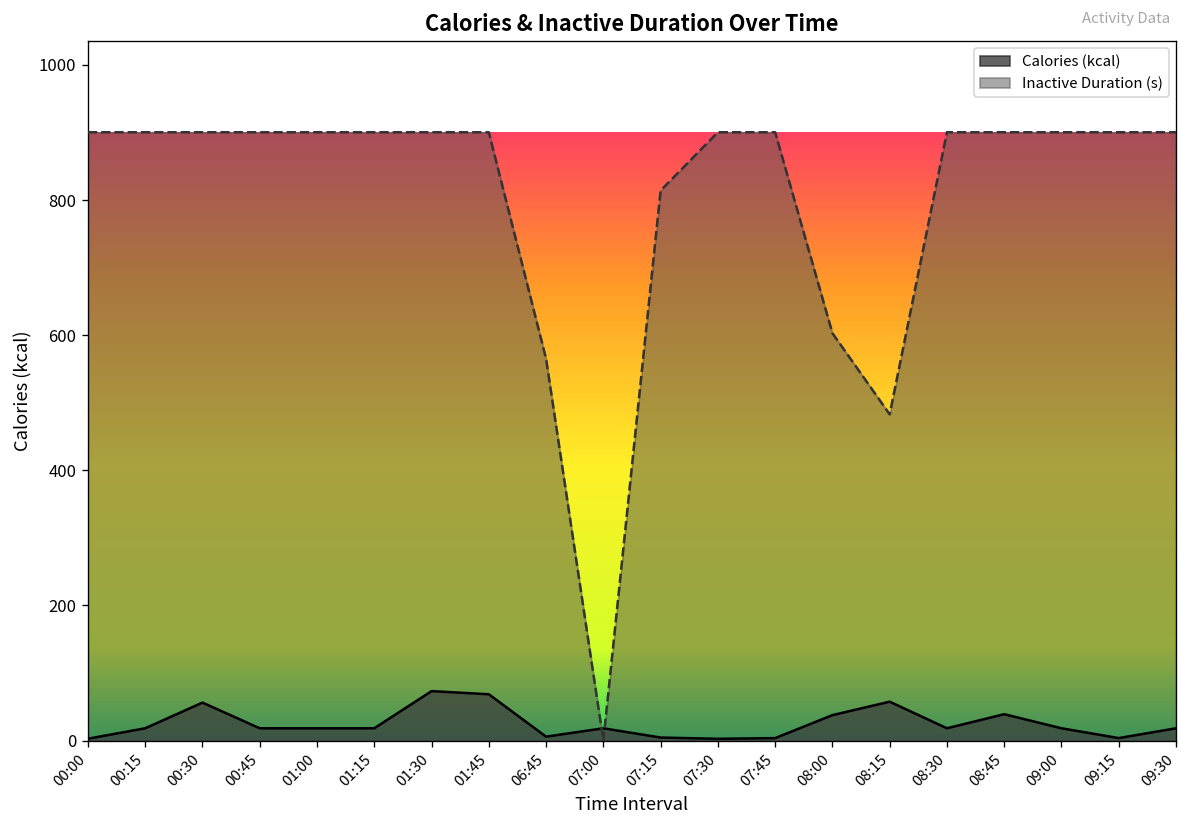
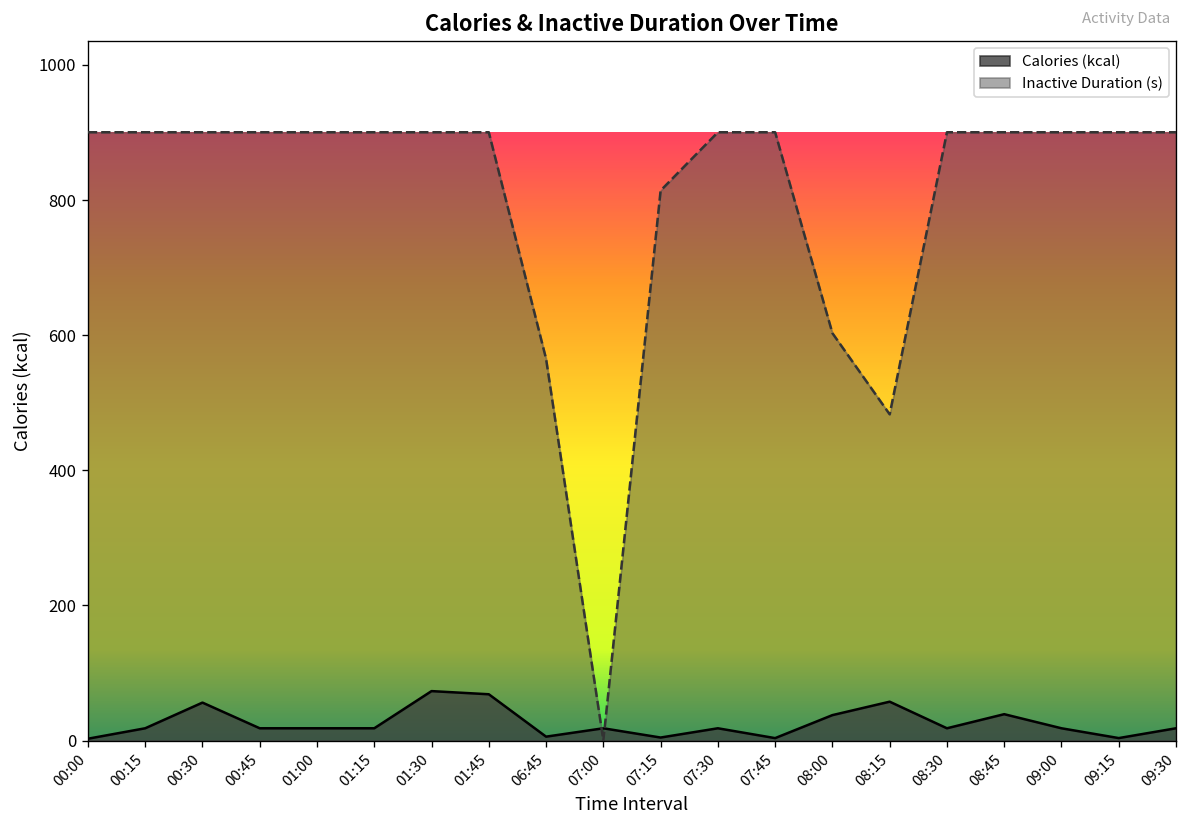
Calories (kcal), 07:30: 0 -> 20
